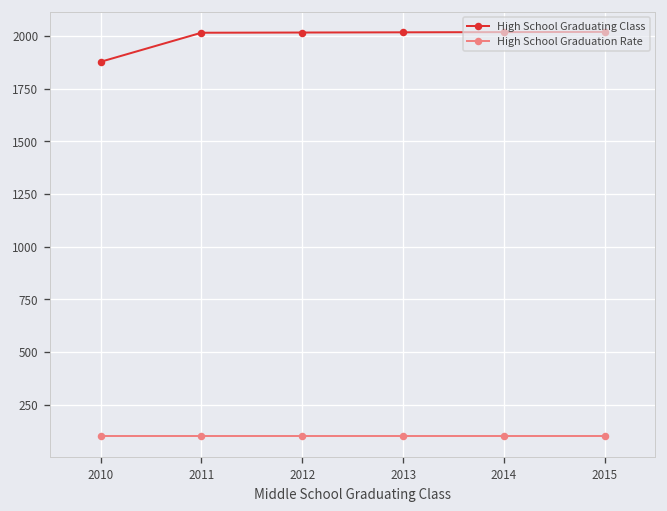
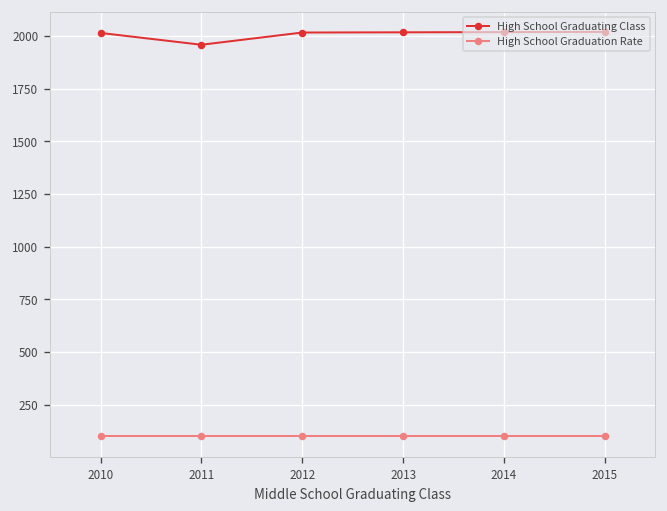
High School Graduating Class, 2010: 1880 -> 2010
High School Graduating Class, 2011: 2020 -> 1960
